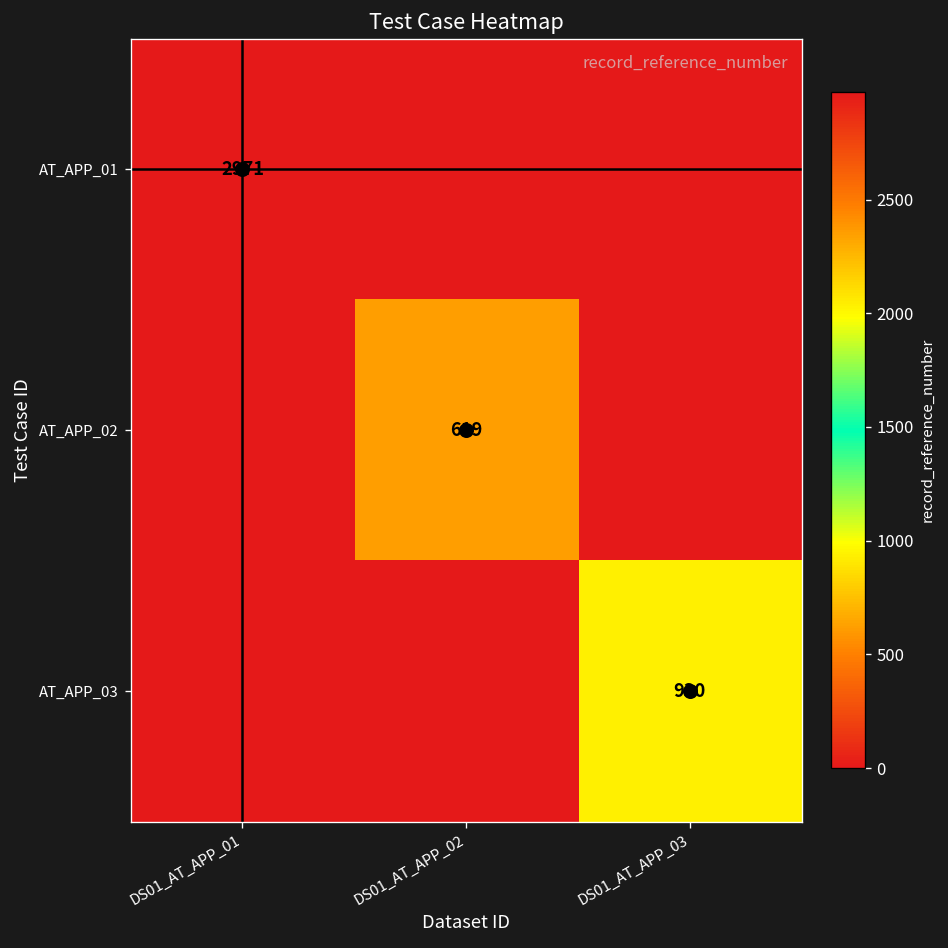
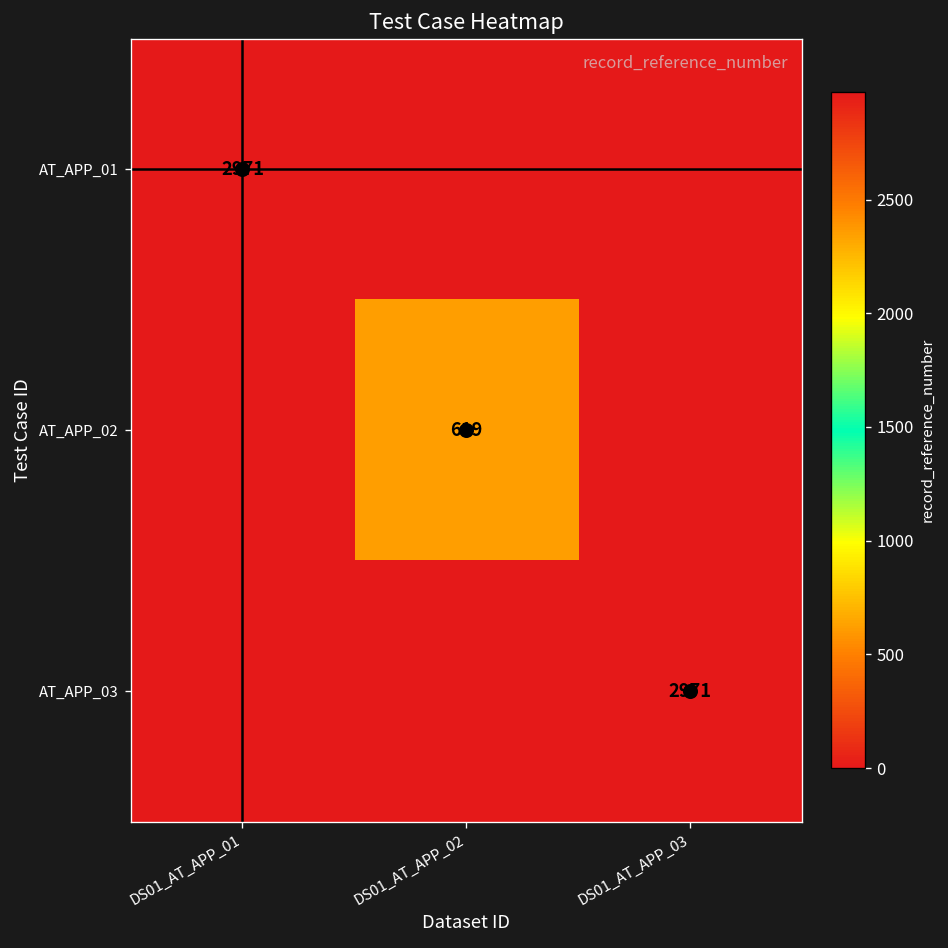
AT_APP_03, DS01_AT_APP_03: 930 -> 2971
